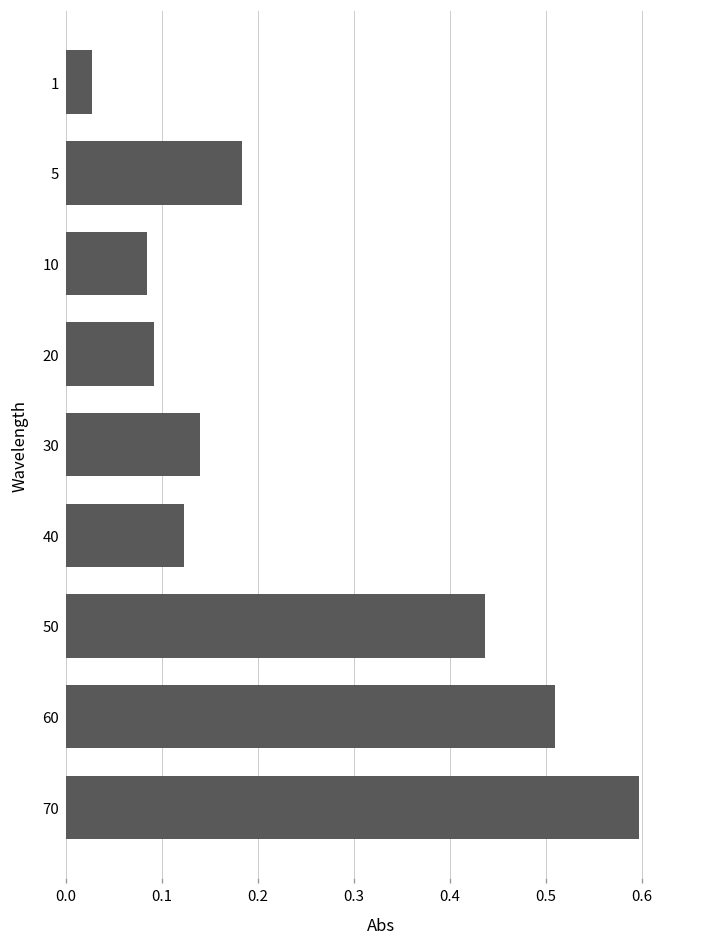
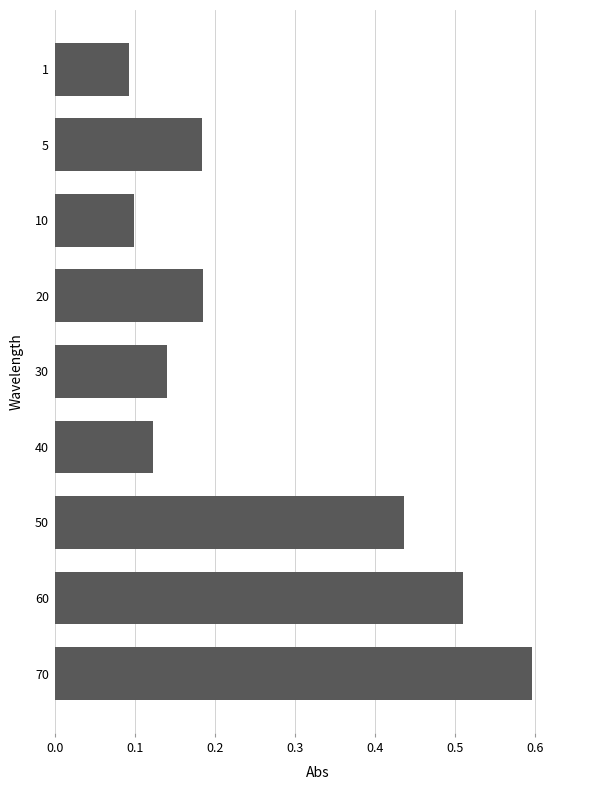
1: 0.03 -> 0.09
10: 0.09 -> 0.10
20: 0.09 -> 0.19
